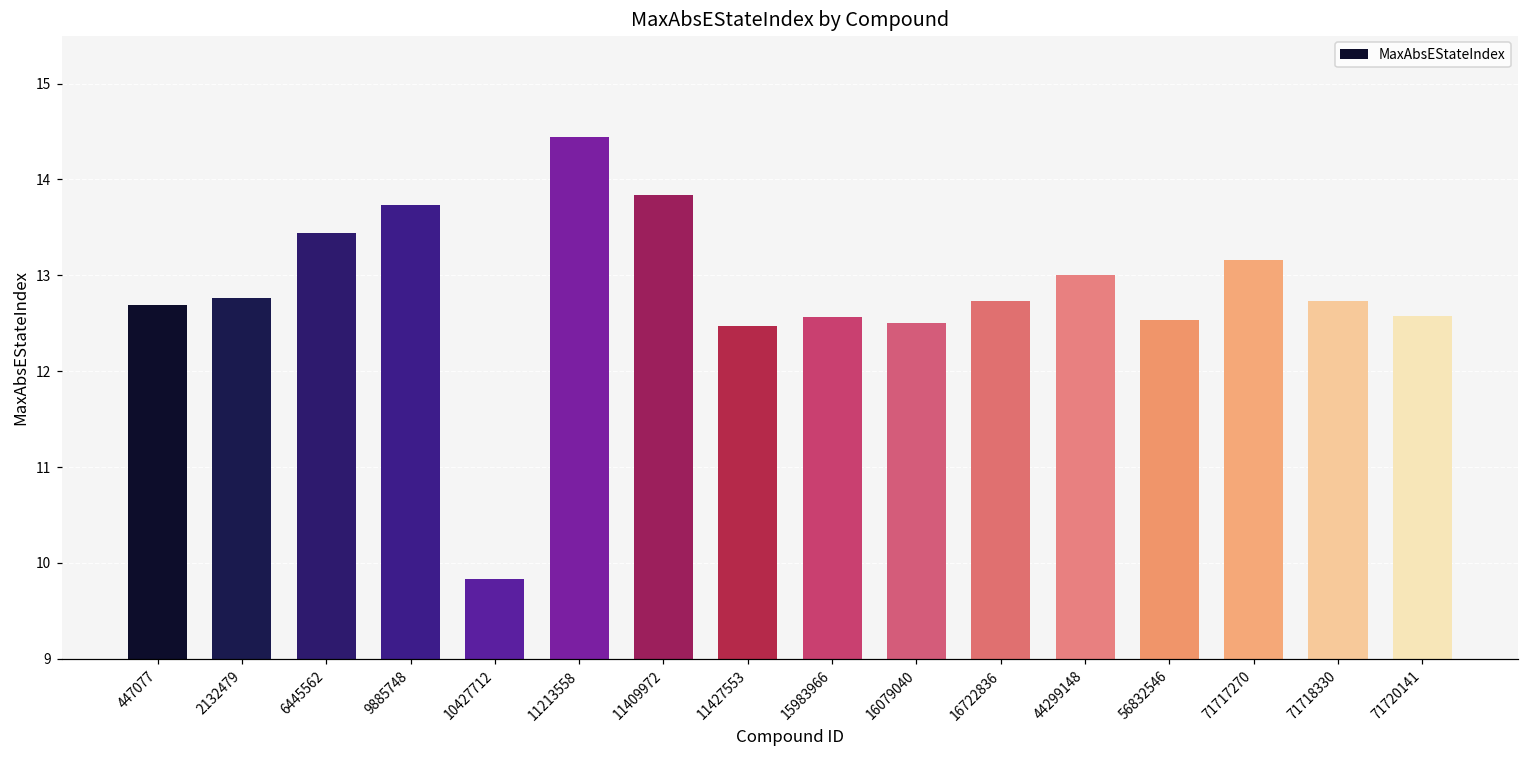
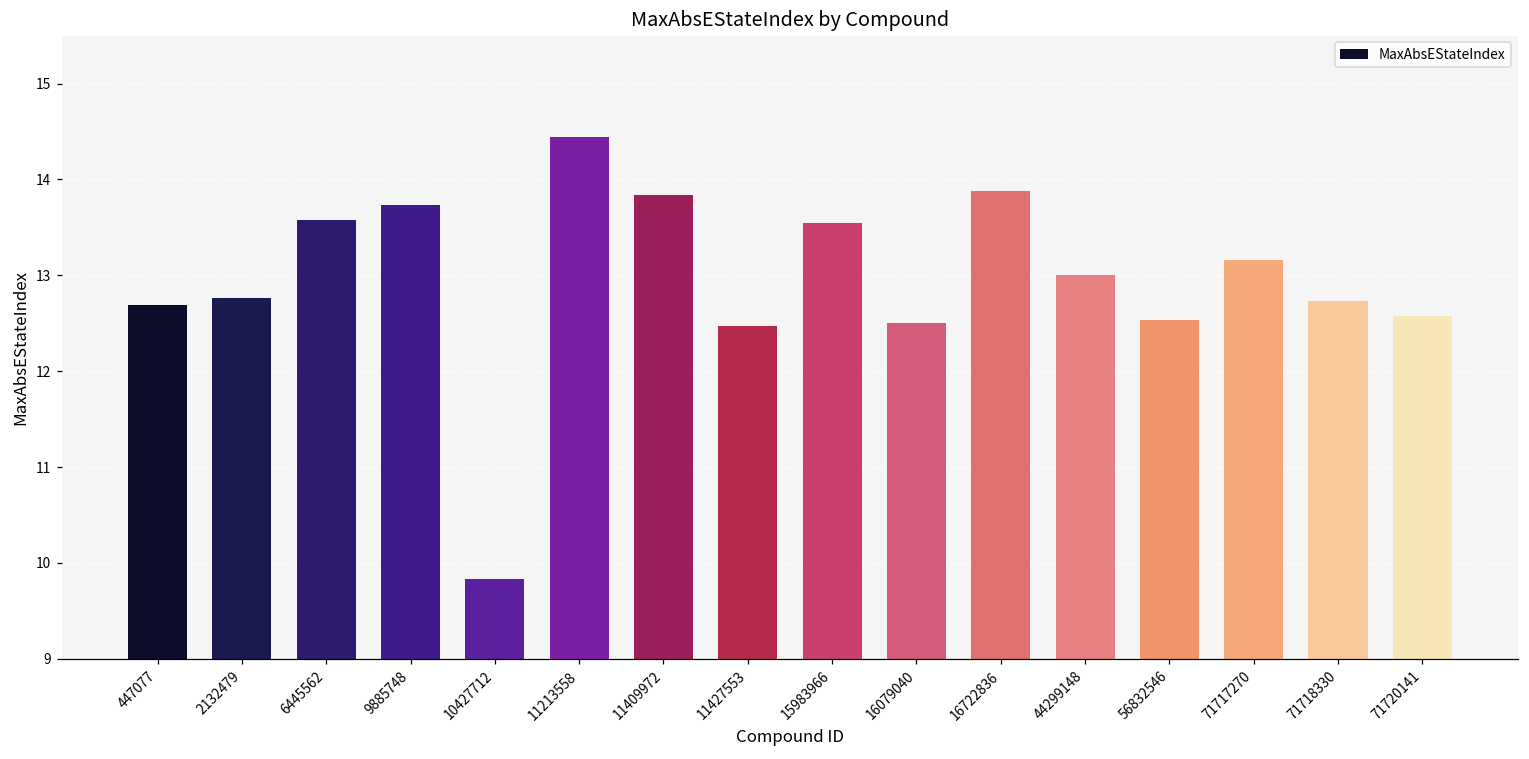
6445562: 13.4 -> 13.6
15983966: 12.6 -> 13.5
16722836: 12.7 -> 13.9
